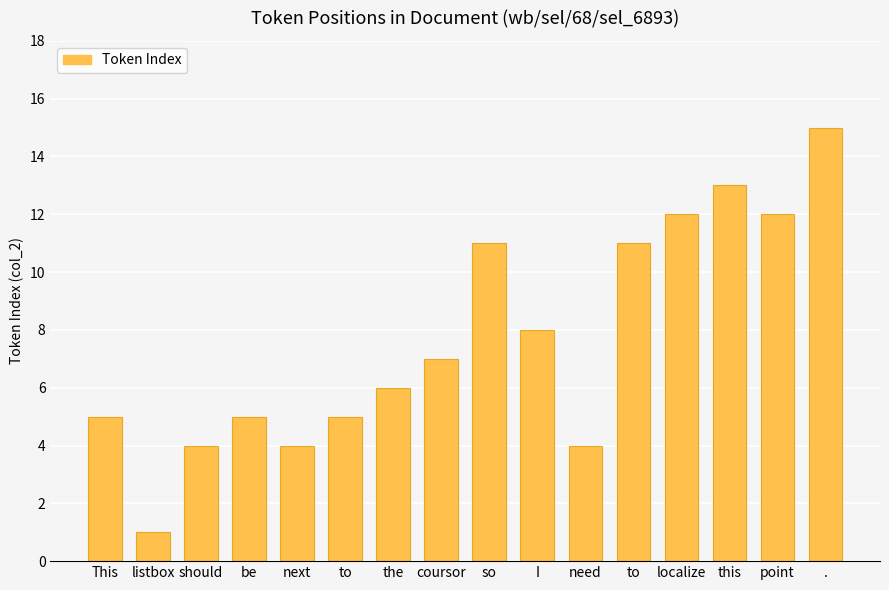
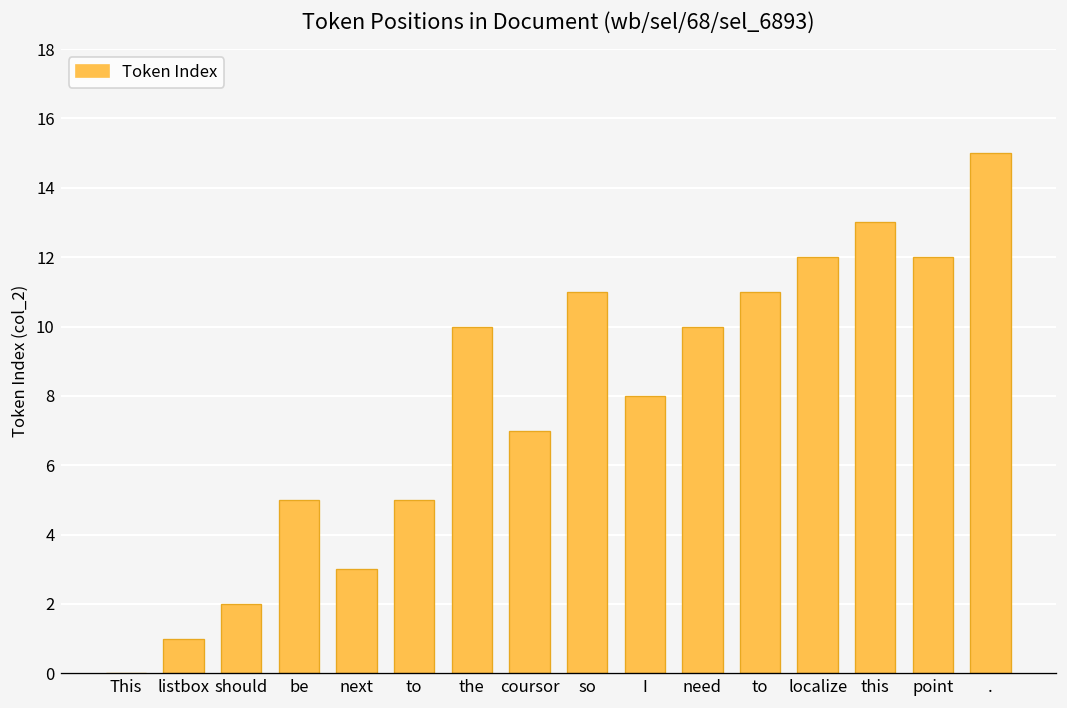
This: 5 -> 0
should: 4 -> 2
next: 4 -> 3
the: 6 -> 10
need: 4 -> 10
